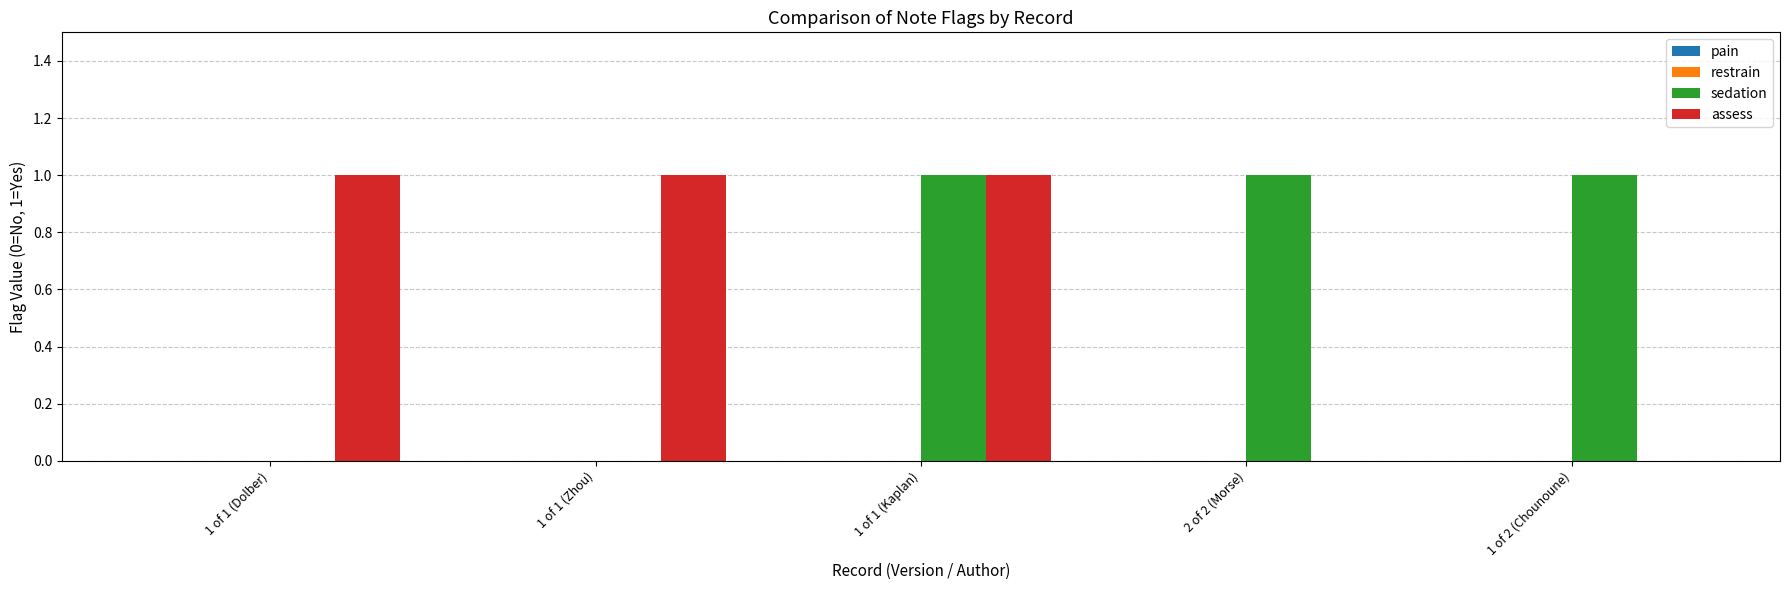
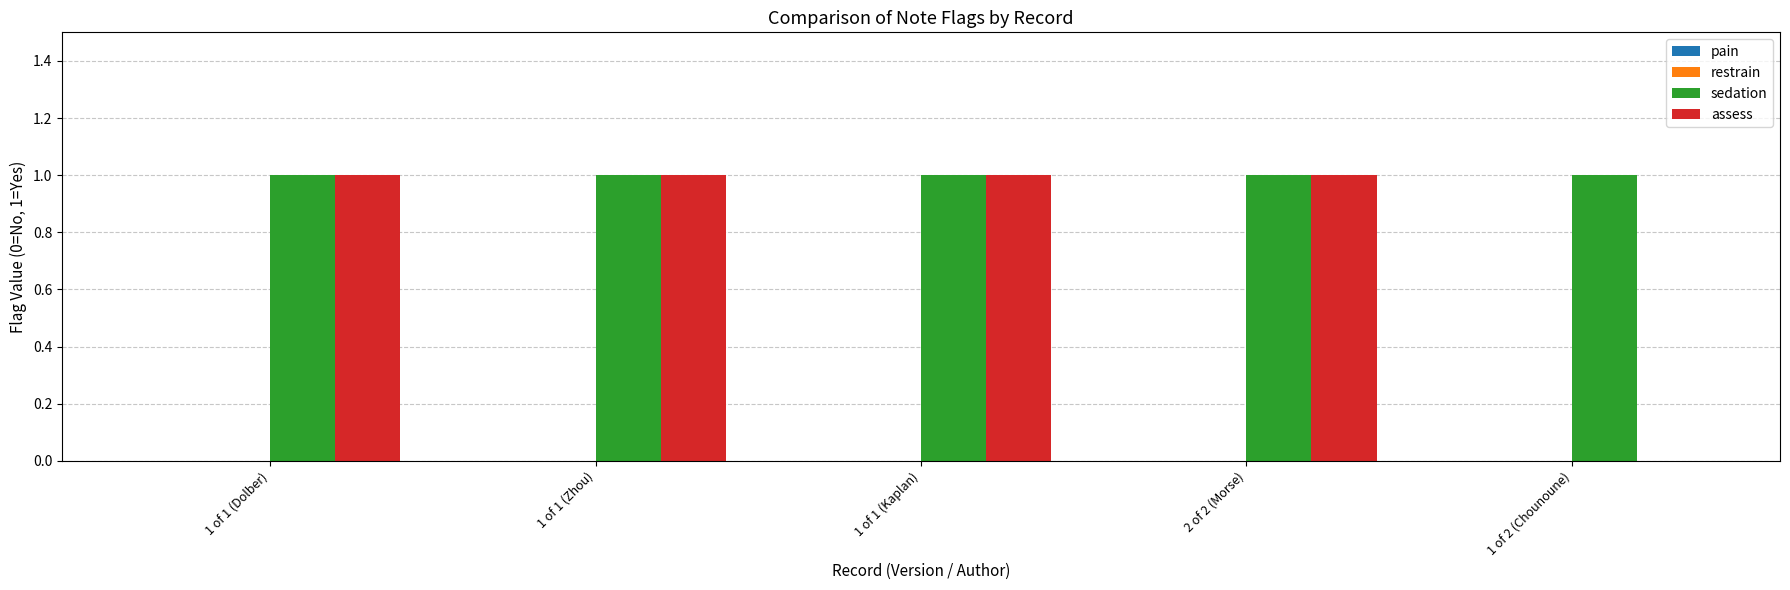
sedation, 1 of 1 (Dolber): 0 -> 1
sedation, 1 of 1 (Zhou): 0 -> 1
assess, 2 of 2 (Morse): 0 -> 1
